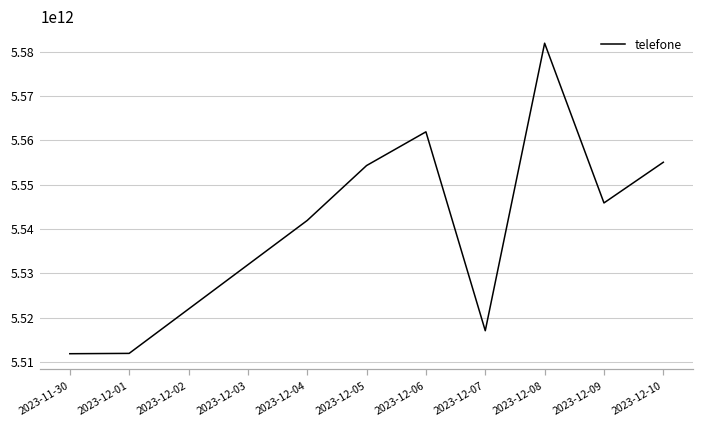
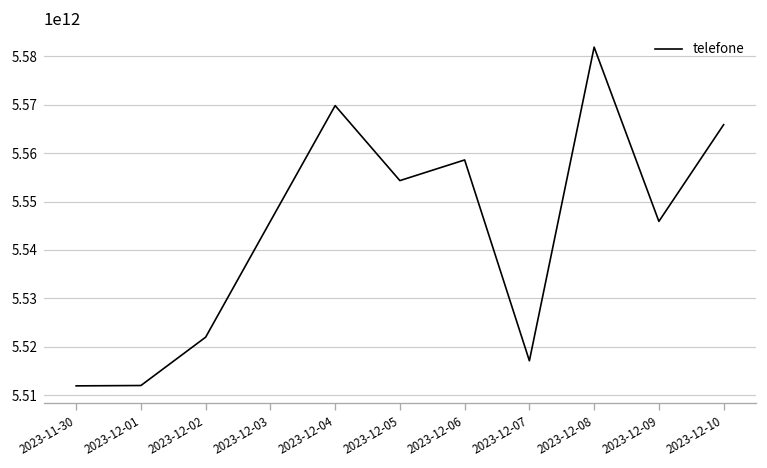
2023-12-03: 5532000000000 -> 5546000000000
2023-12-04: 5542000000000 -> 5570000000000
2023-12-06: 5562000000000 -> 5559000000000
2023-12-10: 5555000000000 -> 5566000000000
